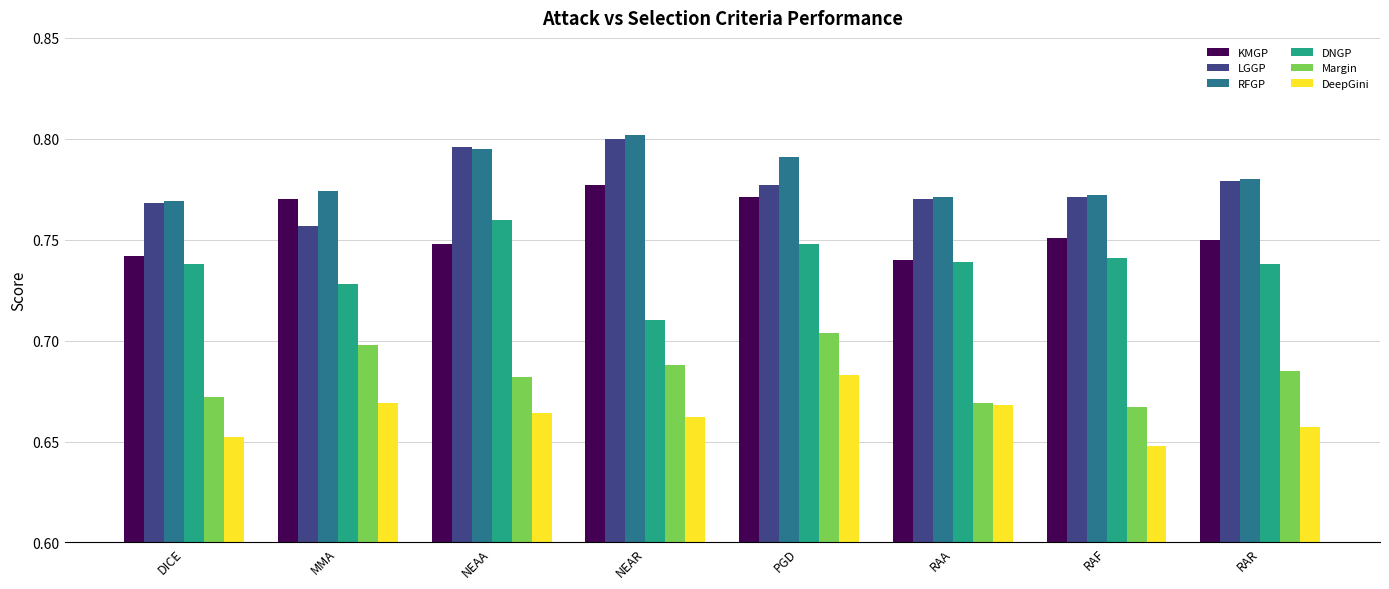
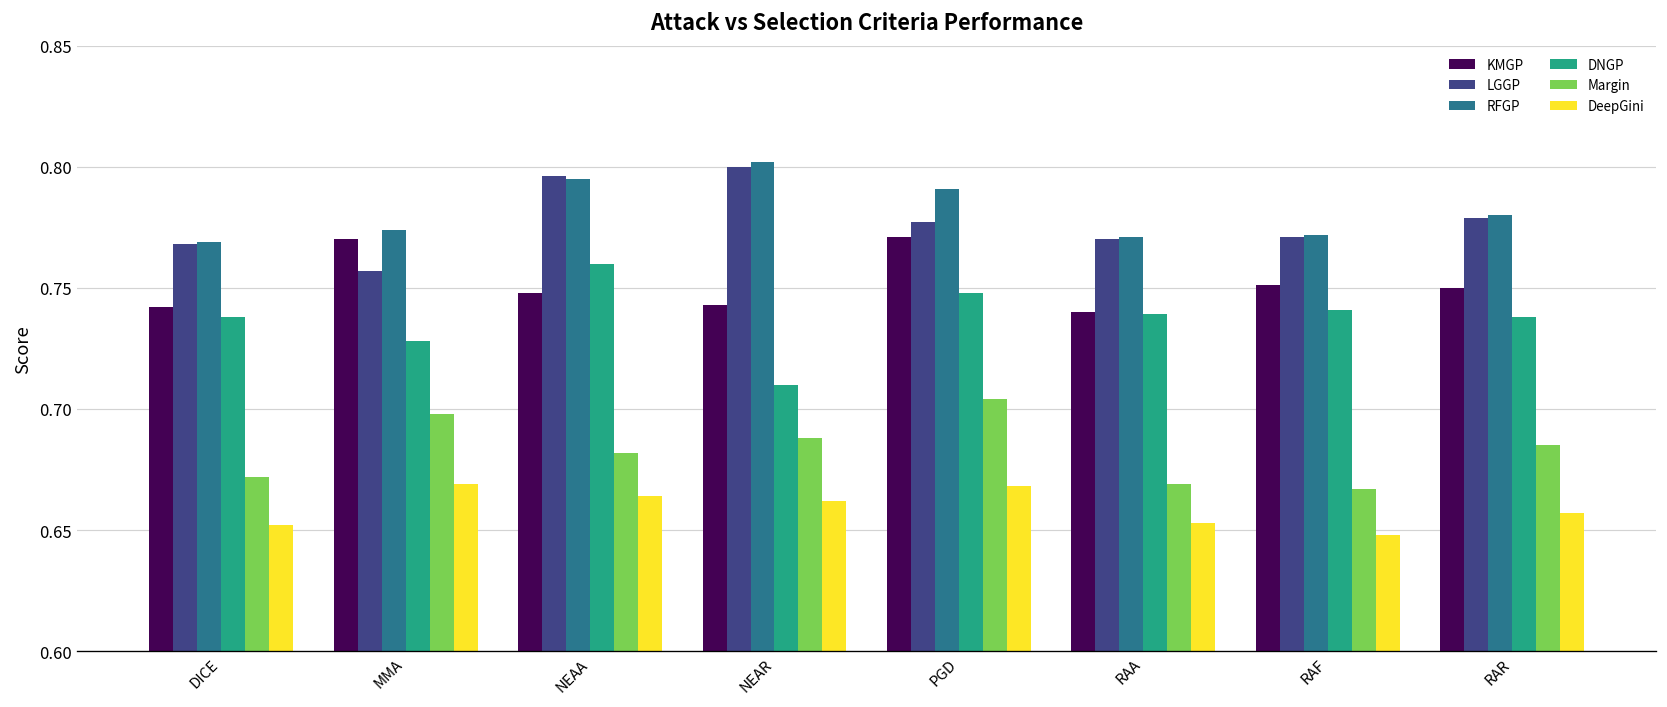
KMGP, NEAR: 0.777 -> 0.743
DeepGini, PGD: 0.683 -> 0.668
DeepGini, RAA: 0.668 -> 0.653
